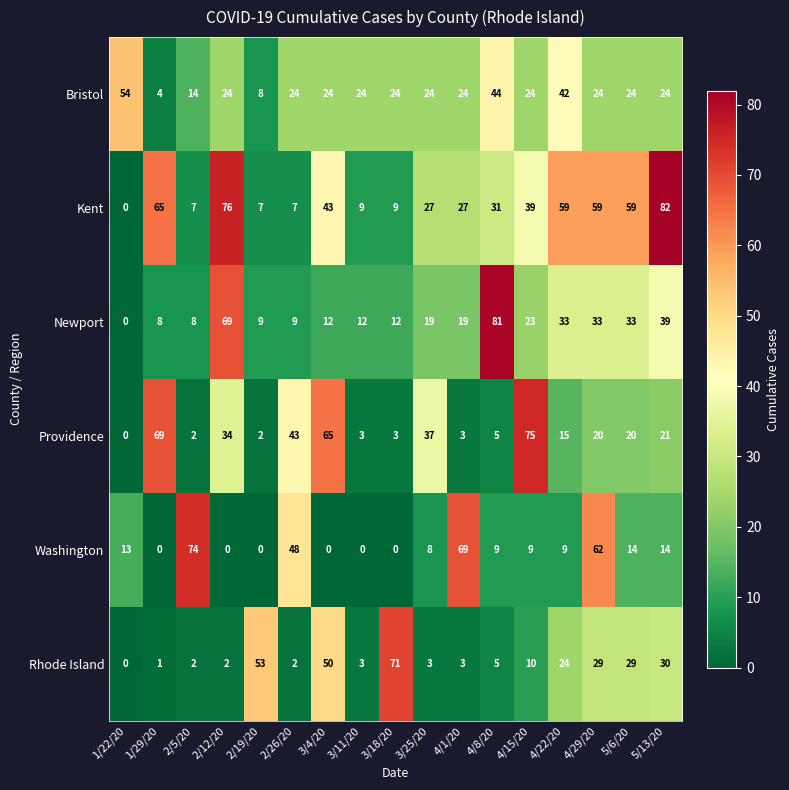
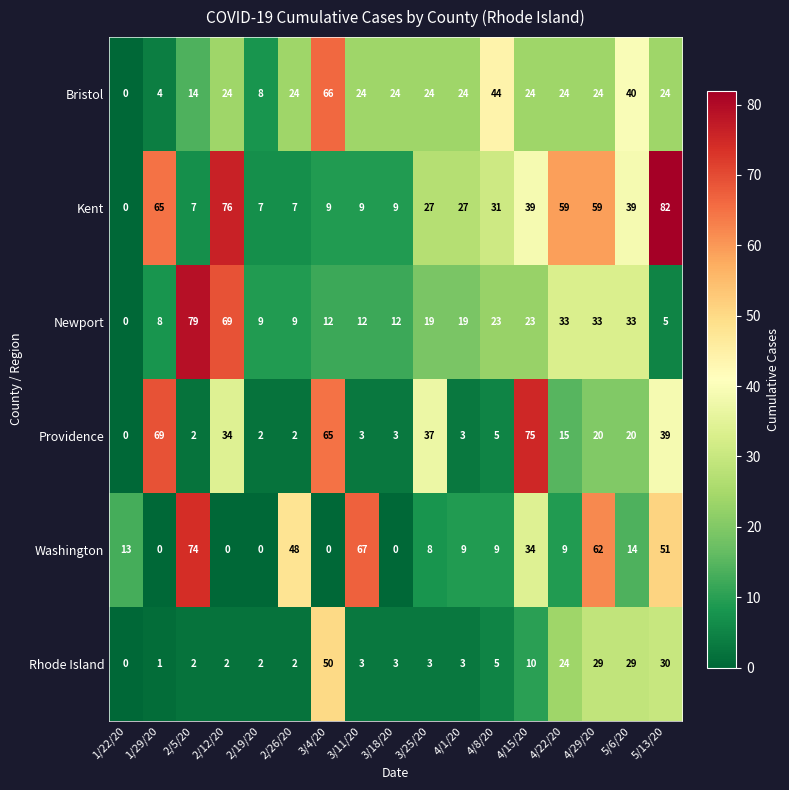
Bristol, 1/22/20: 54 -> 0
Bristol, 3/4/20: 24 -> 66
Bristol, 4/22/20: 42 -> 24
Bristol, 5/6/20: 24 -> 40
Kent, 3/4/20: 43 -> 9
Kent, 5/6/20: 59 -> 39
Newport, 2/5/20: 8 -> 79
Newport, 4/8/20: 81 -> 23
Newport, 5/13/20: 39 -> 5
Providence, 2/26/20: 43 -> 2
Providence, 5/13/20: 21 -> 39
Washington, 3/11/20: 0 -> 67
Washington, 4/1/20: 69 -> 9
Washington, 4/15/20: 9 -> 34
Washington, 5/13/20: 14 -> 51
Rhode Island, 2/19/20: 53 -> 2
Rhode Island, 3/18/20: 71 -> 3
